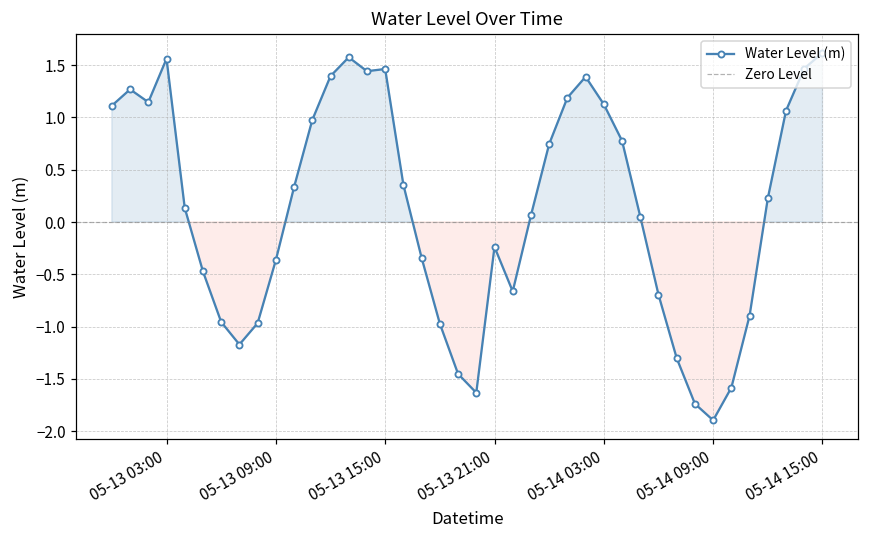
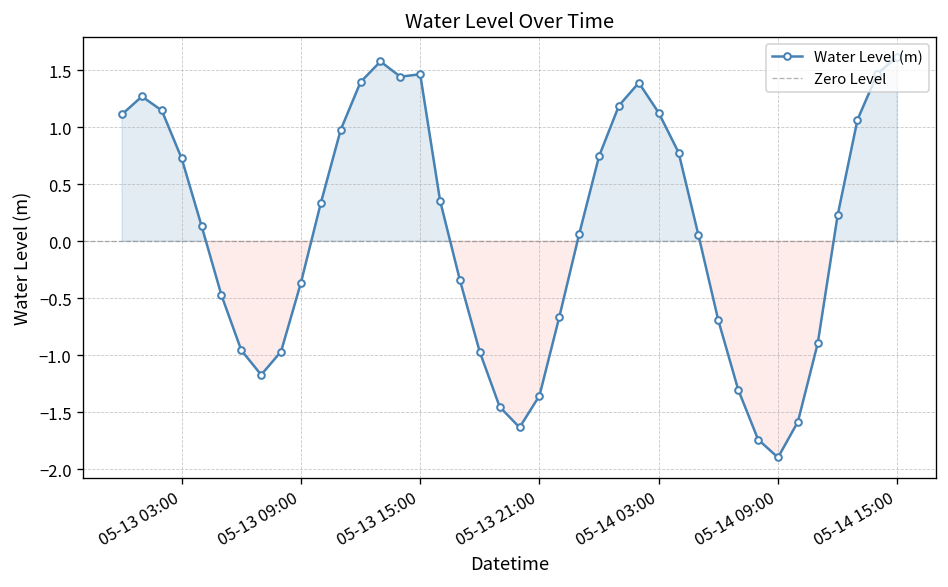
05-13 03:00: 1.6 -> 0.7
05-13 21:00: -0.2 -> -1.4
